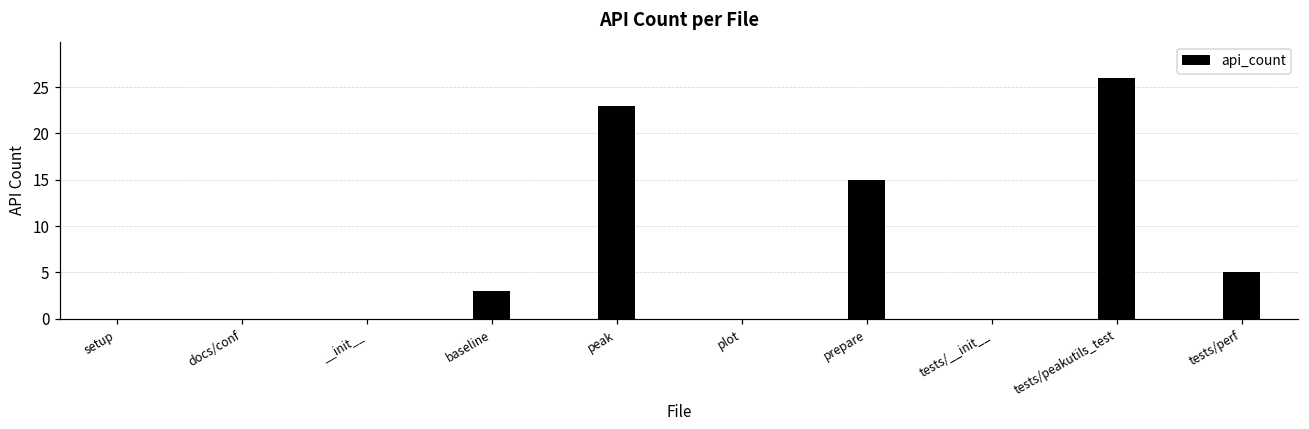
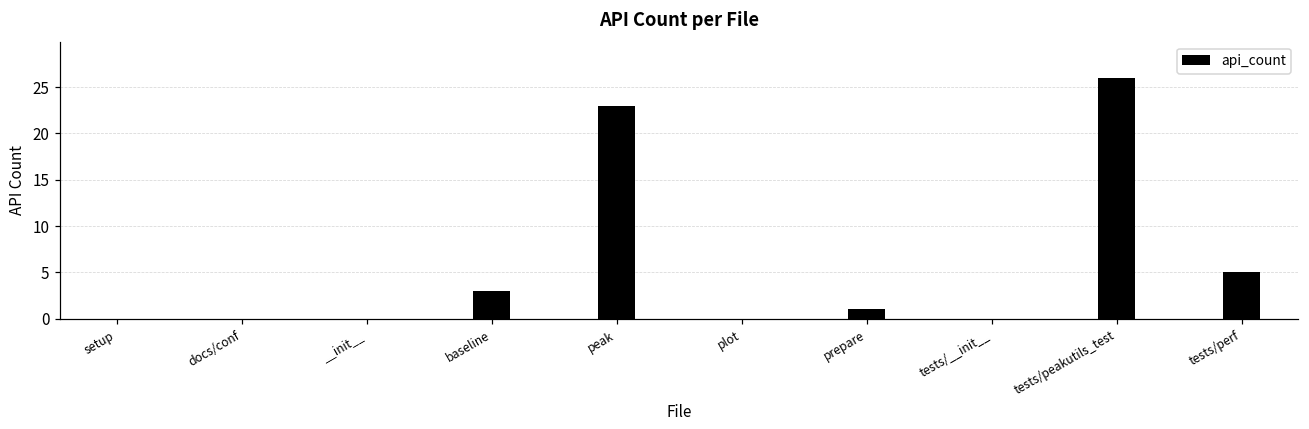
prepare: 15 -> 1
